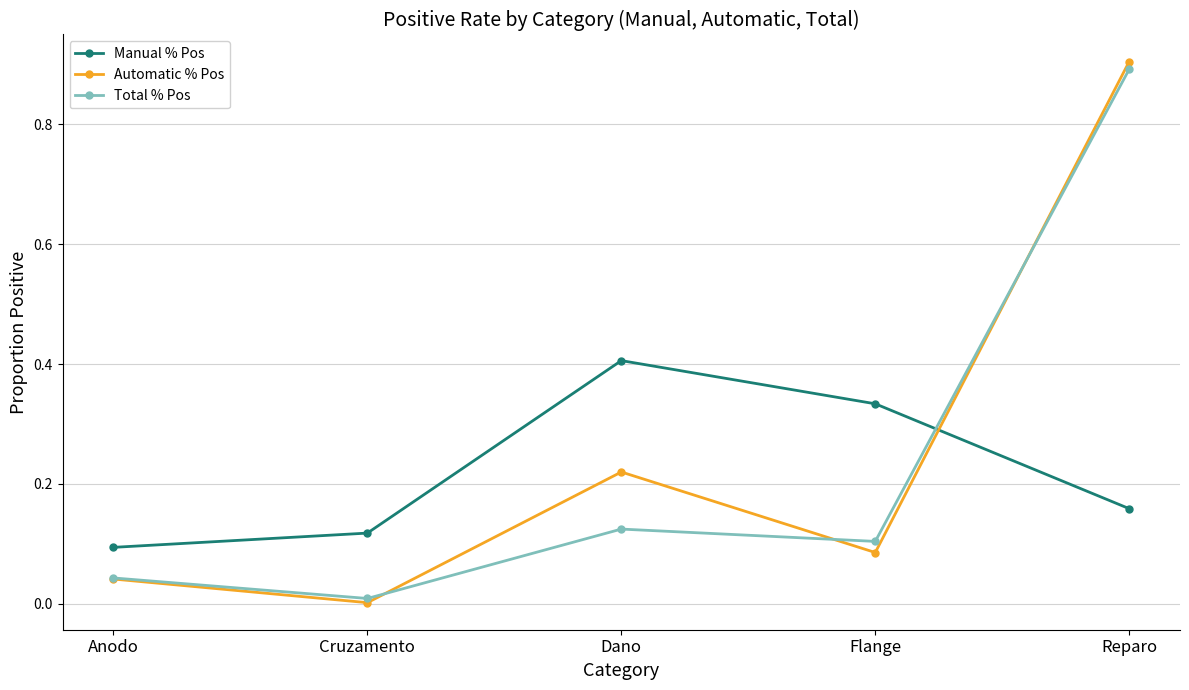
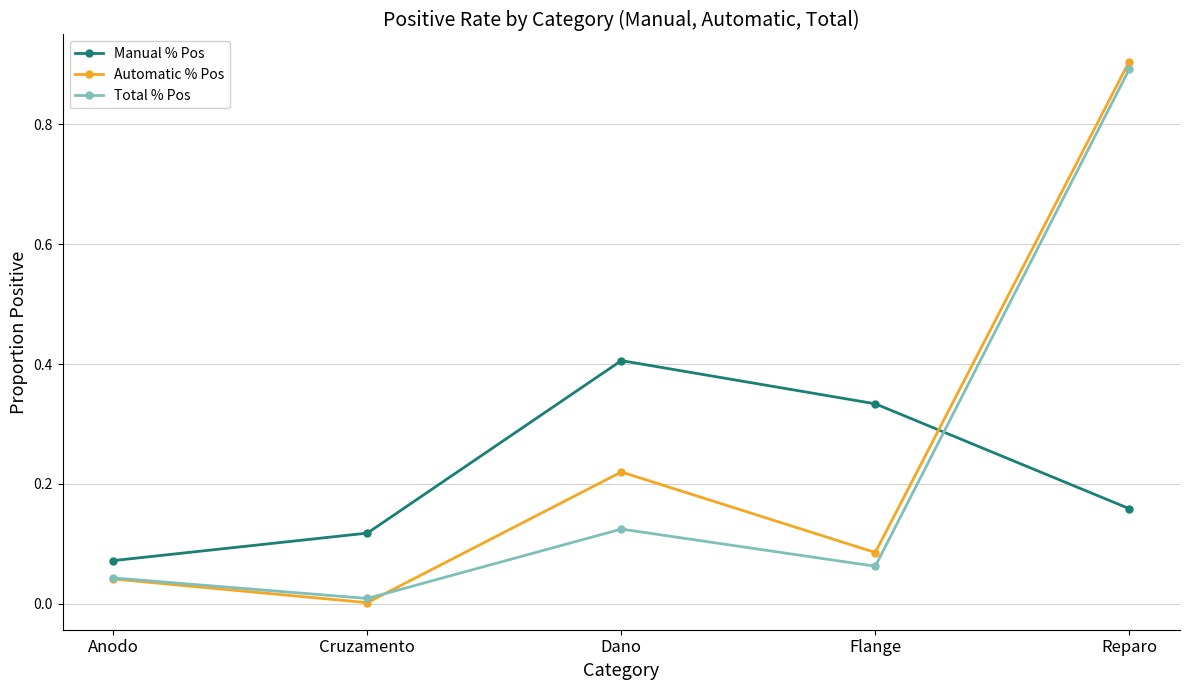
Manual % Pos, Anodo: 0.09 -> 0.07
Total % Pos, Flange: 0.10 -> 0.06
